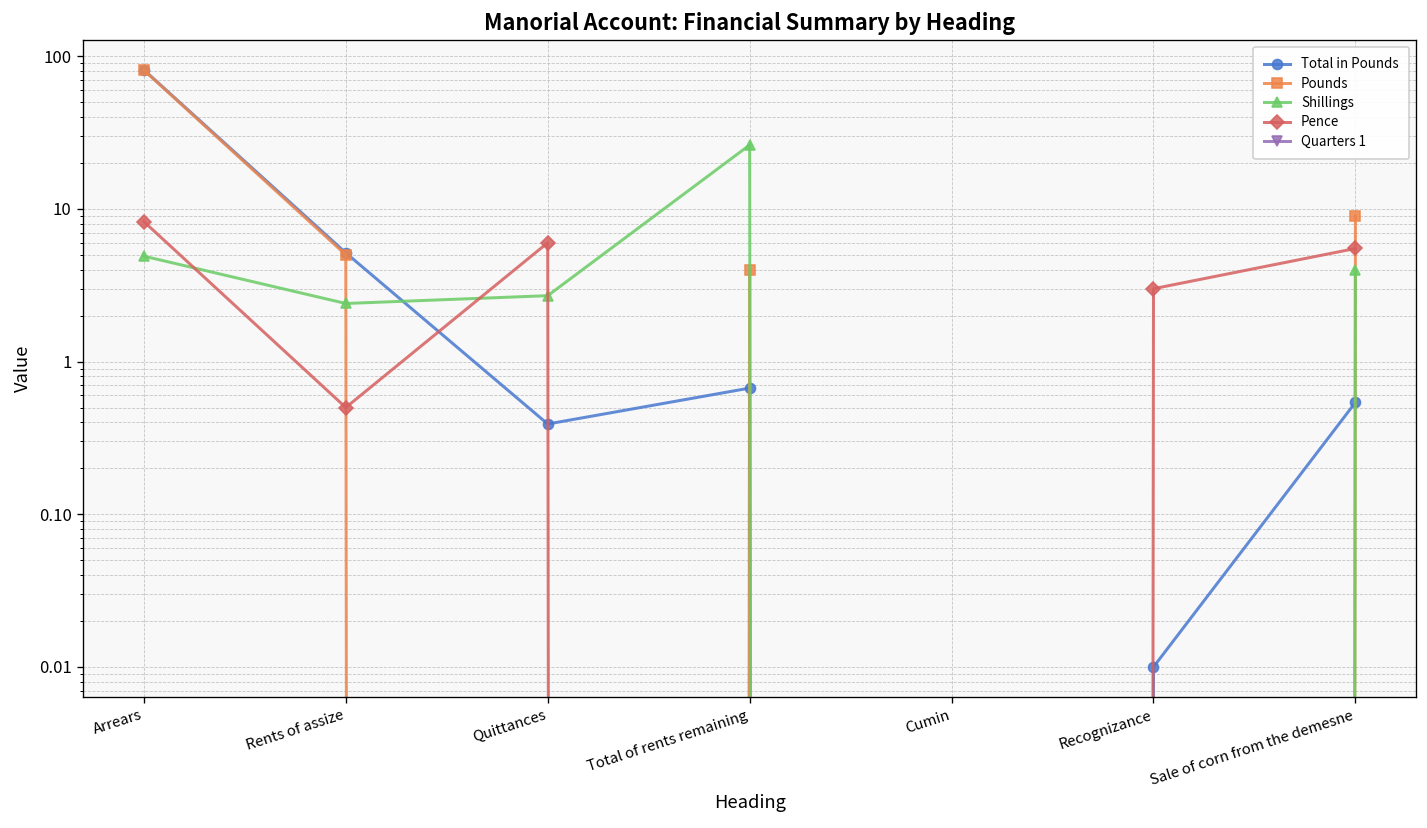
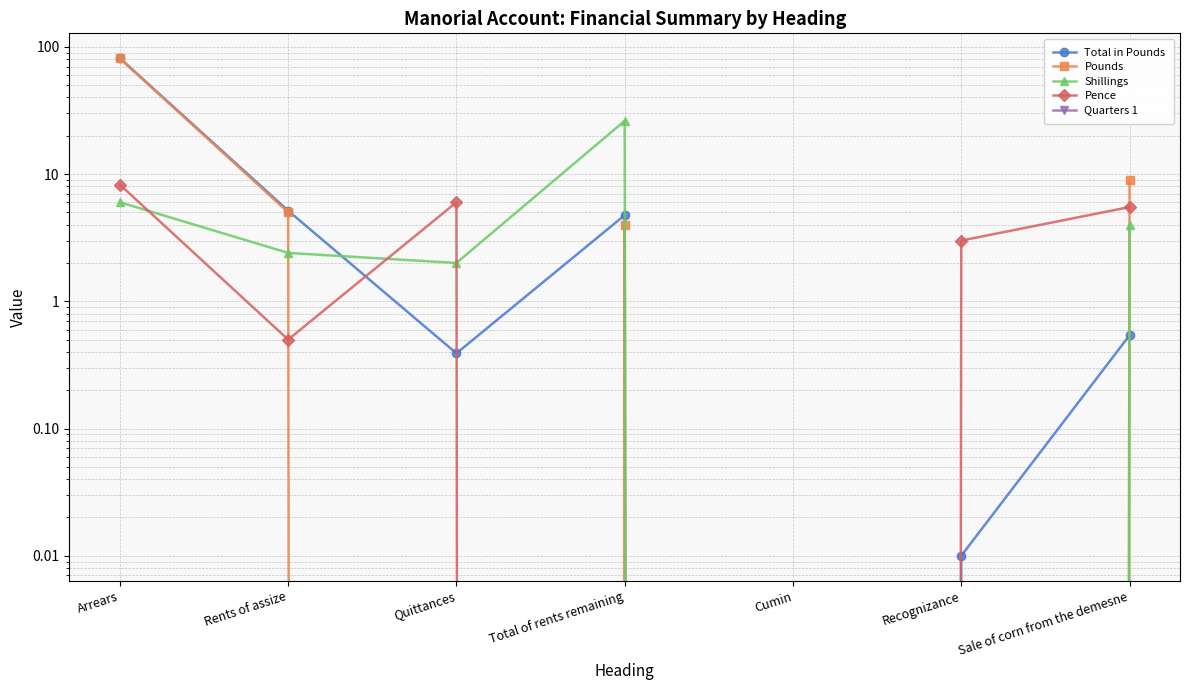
Shillings, Arrears: 4.9 -> 6
Shillings, Quittances: 2.7 -> 2.0
Total in Pounds, Total of rents remaining: 0.7 -> 4.8
